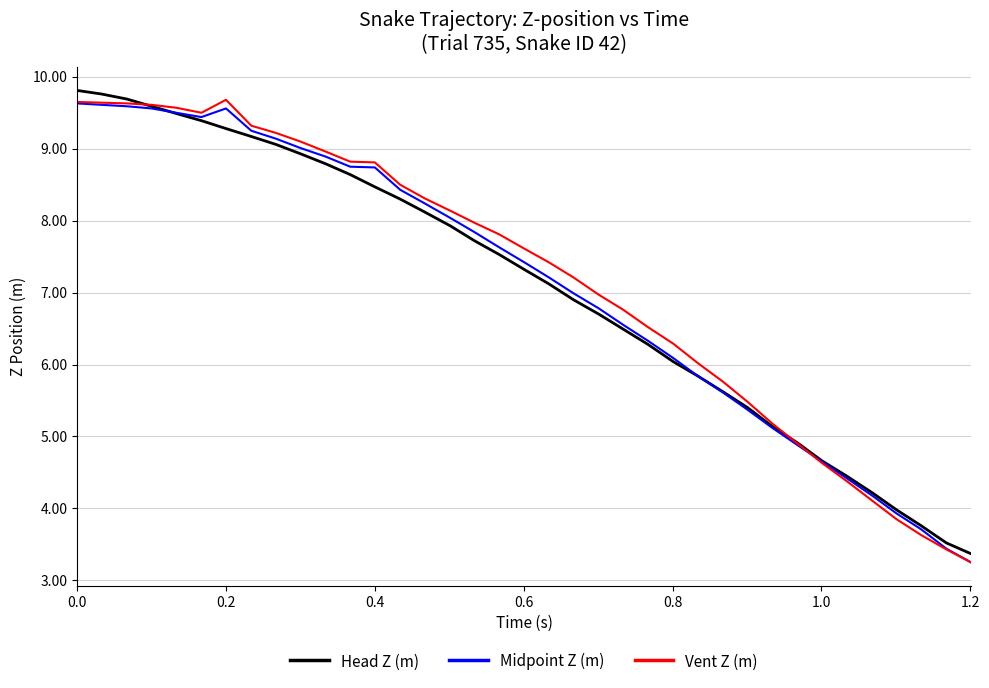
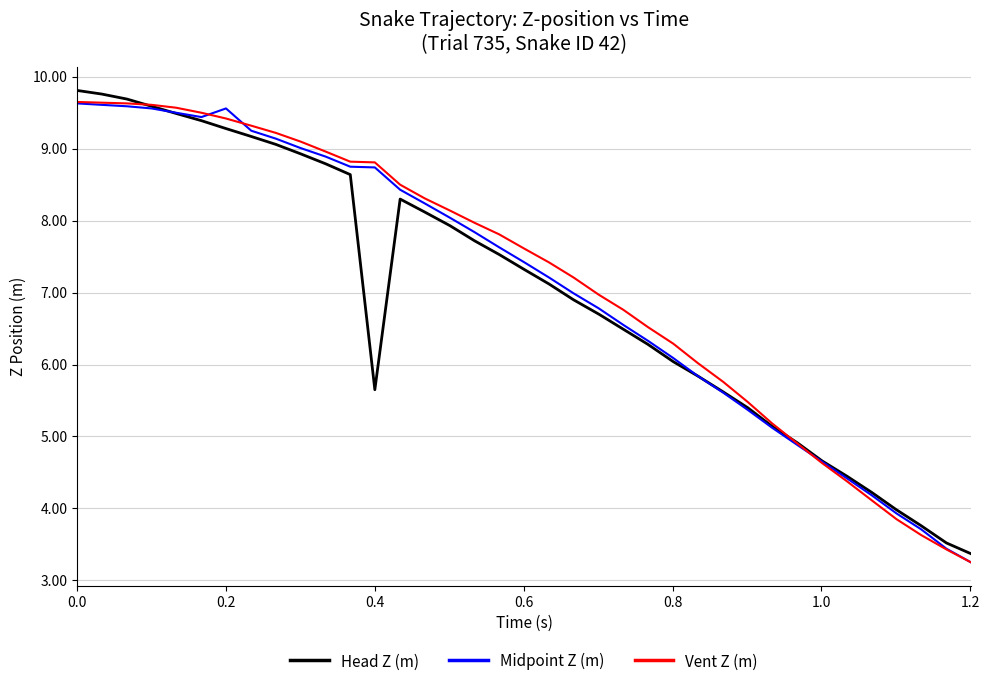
Vent Z (m), 0.2: 9.7 -> 9.4
Head Z (m), 0.4: 8.5 -> 5.7
